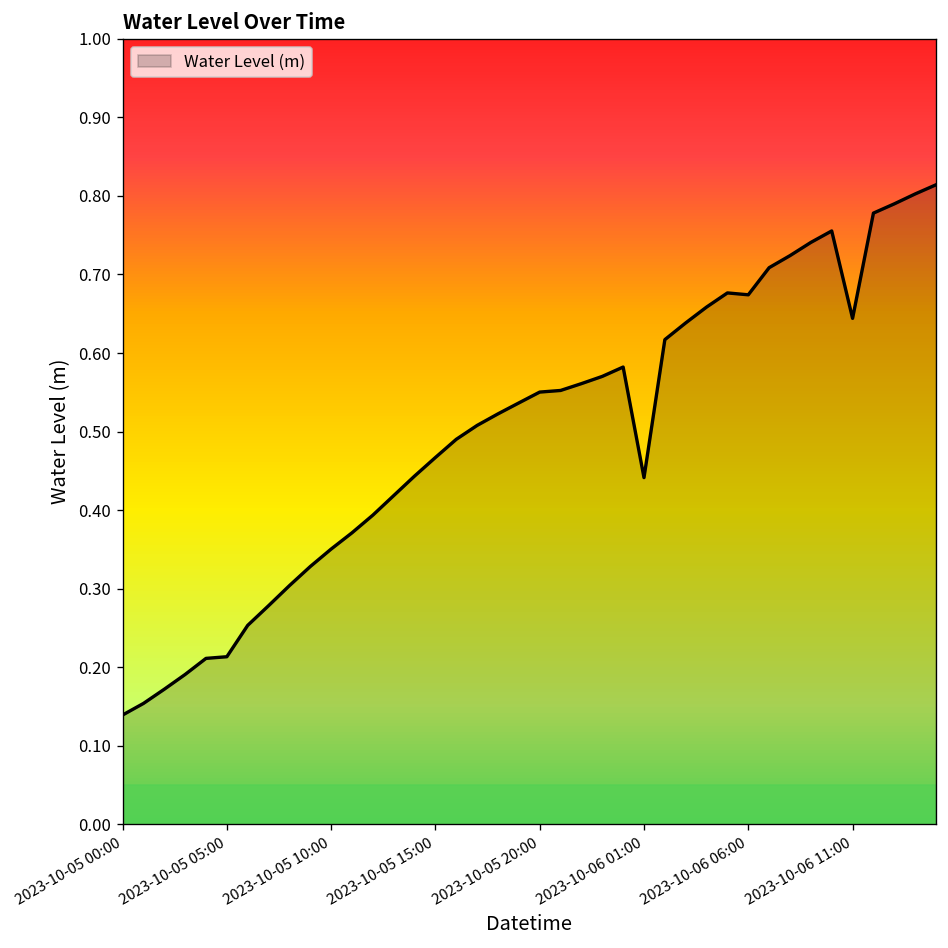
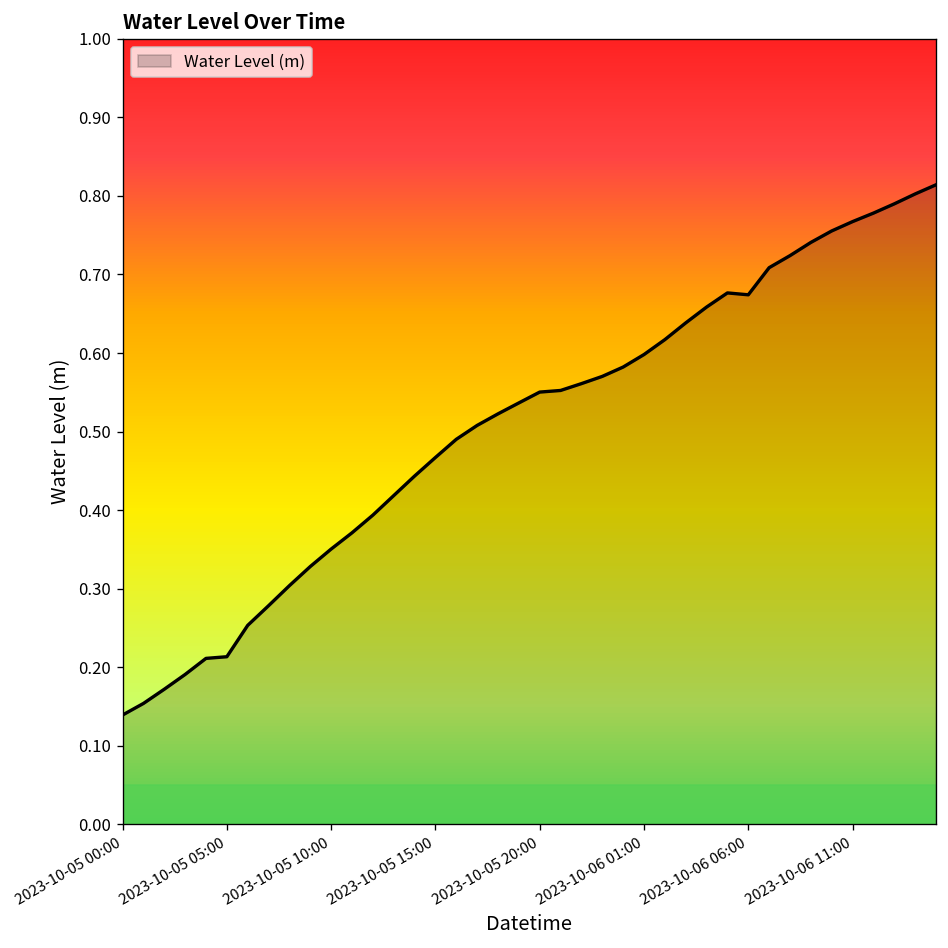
2023-10-06 01:00: 0.44 -> 0.60
2023-10-06 11:00: 0.64 -> 0.77
